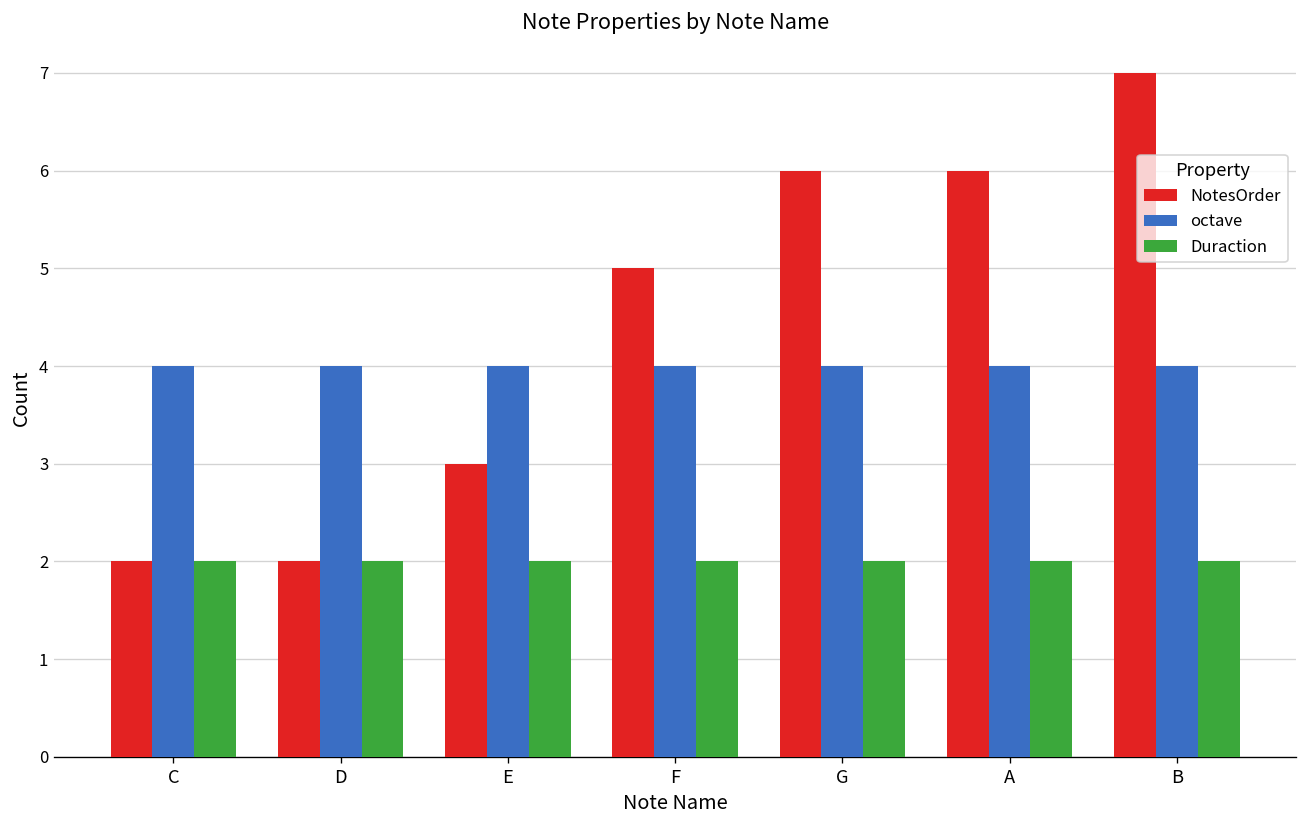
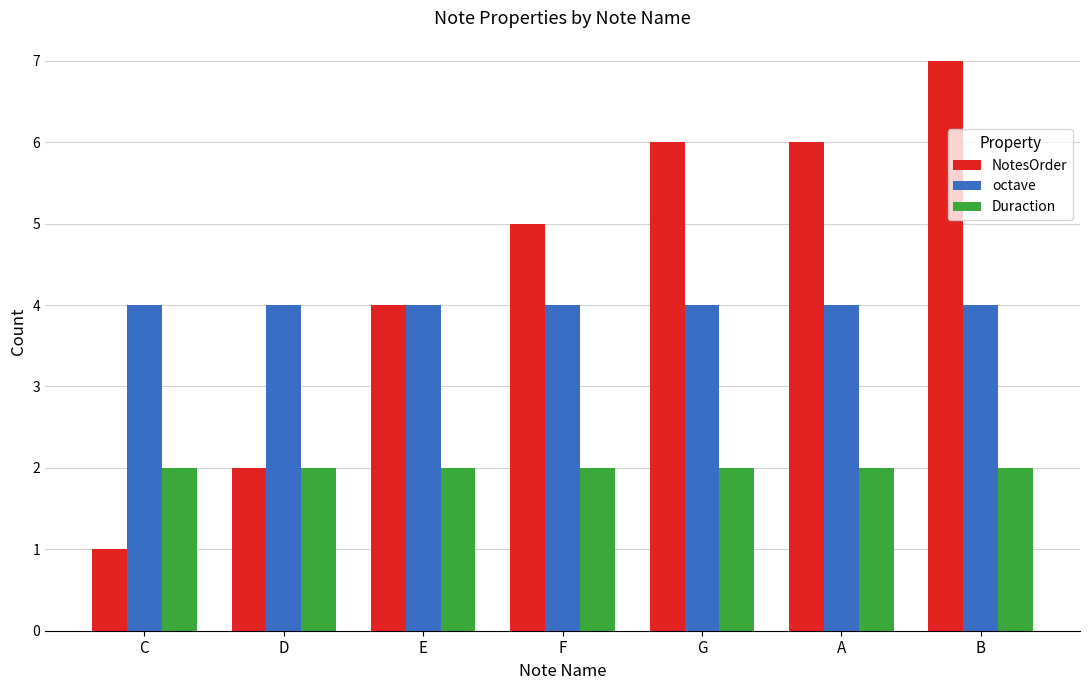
NotesOrder, C: 2 -> 1
NotesOrder, E: 3 -> 4
